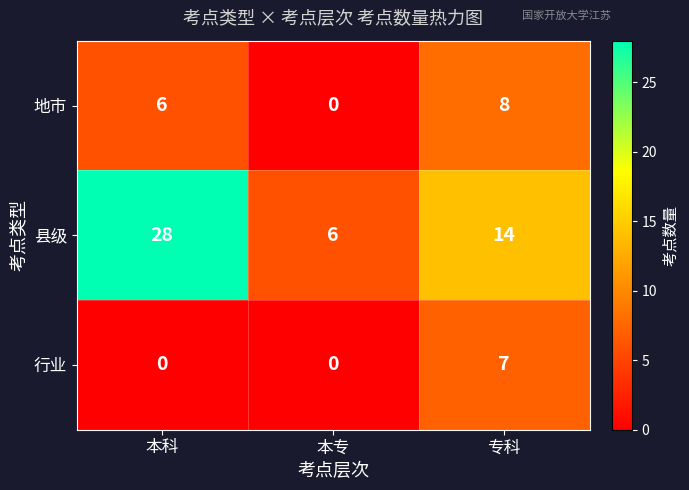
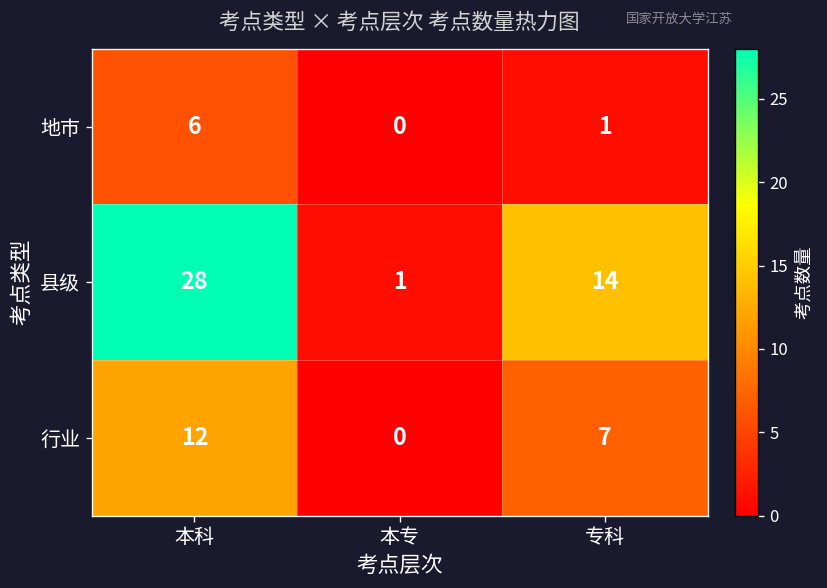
地市, 专科: 8 -> 1
县级, 本专: 6 -> 1
行业, 本科: 0 -> 12
